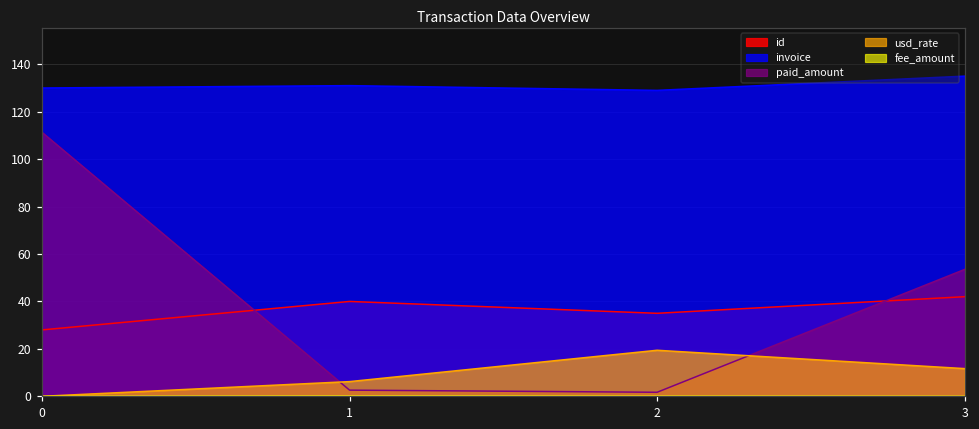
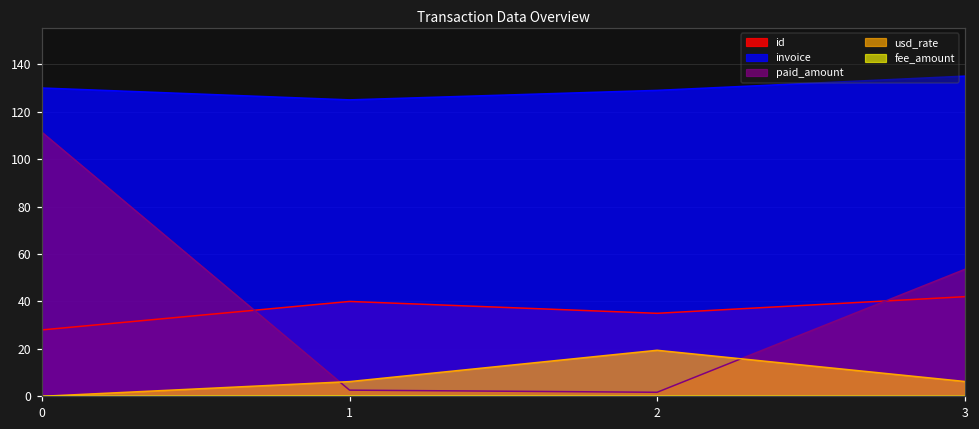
invoice, 1: 131 -> 125
usd_rate, 3: 12 -> 6
